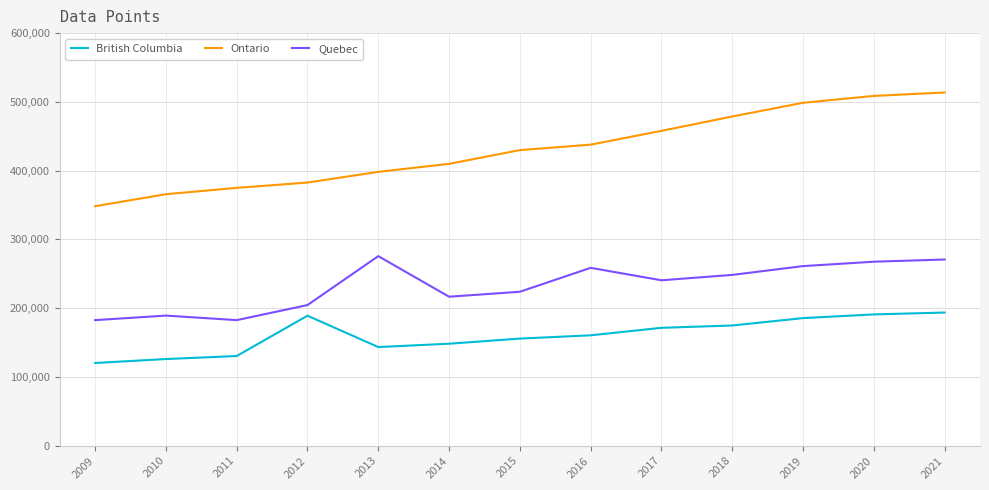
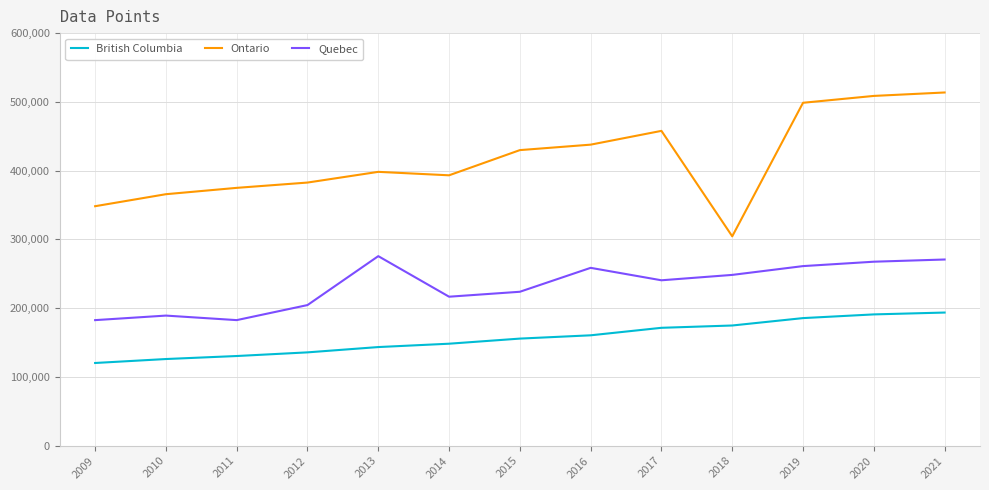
British Columbia, 2012: 190,000 -> 140,000
Ontario, 2014: 410,000 -> 390,000
Ontario, 2018: 480,000 -> 300,000
